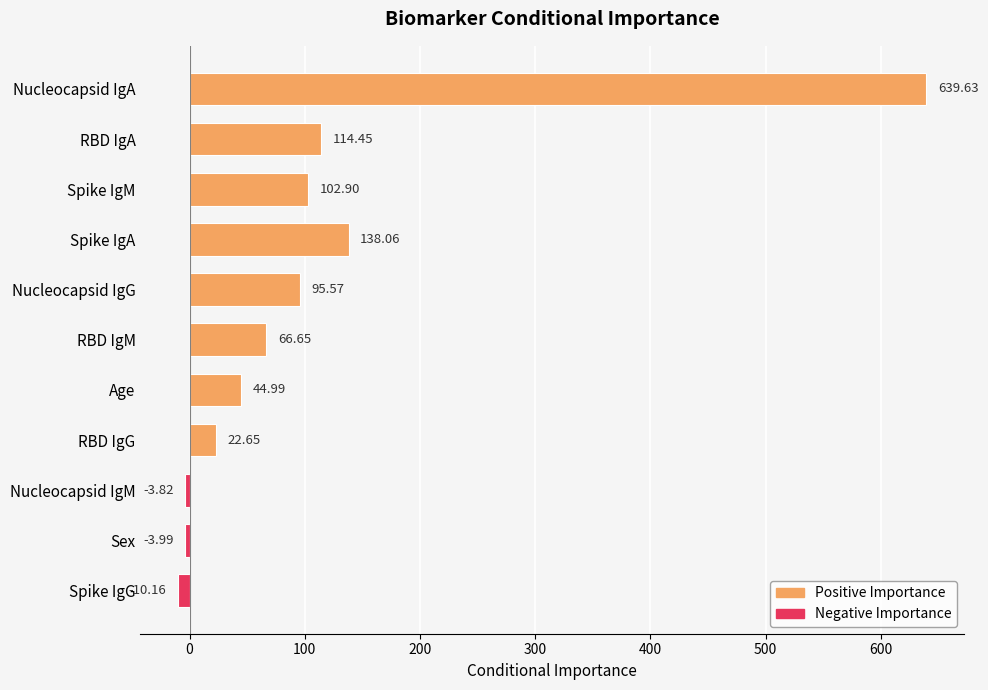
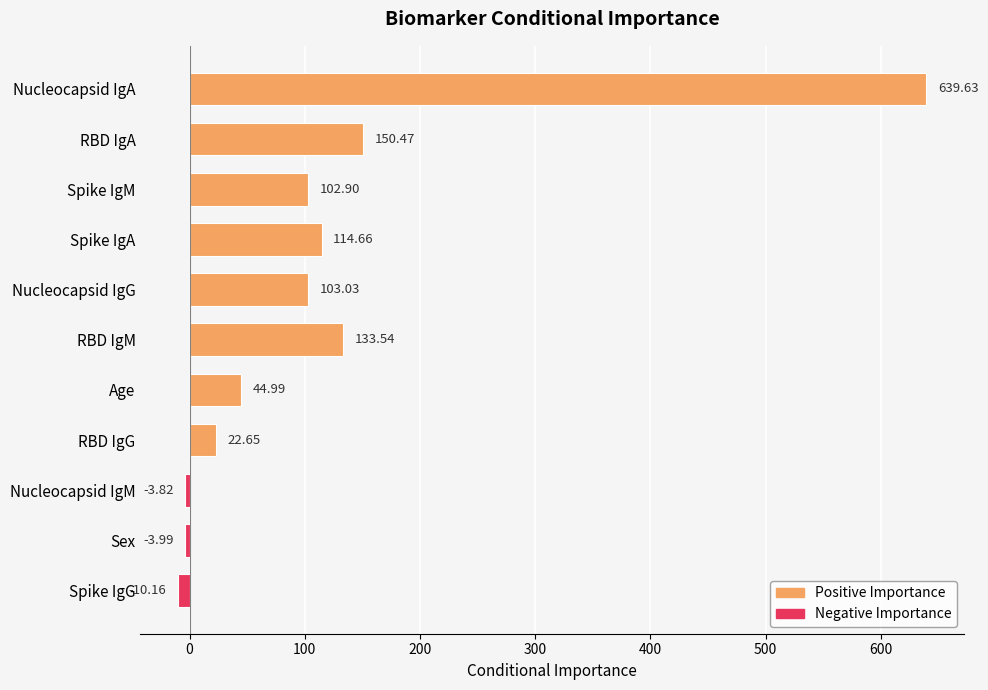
RBD IgA: 114.45 -> 150.47
Spike IgA: 138.06 -> 114.66
Nucleocapsid IgG: 95.57 -> 103.03
RBD IgM: 66.65 -> 133.54
